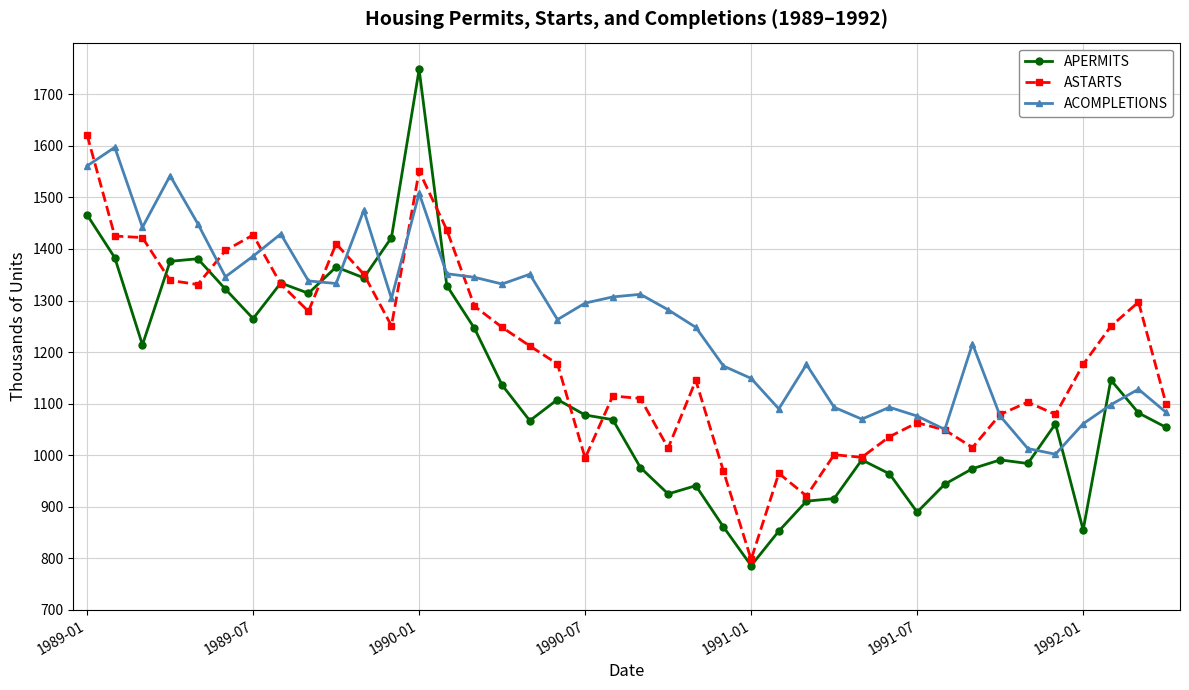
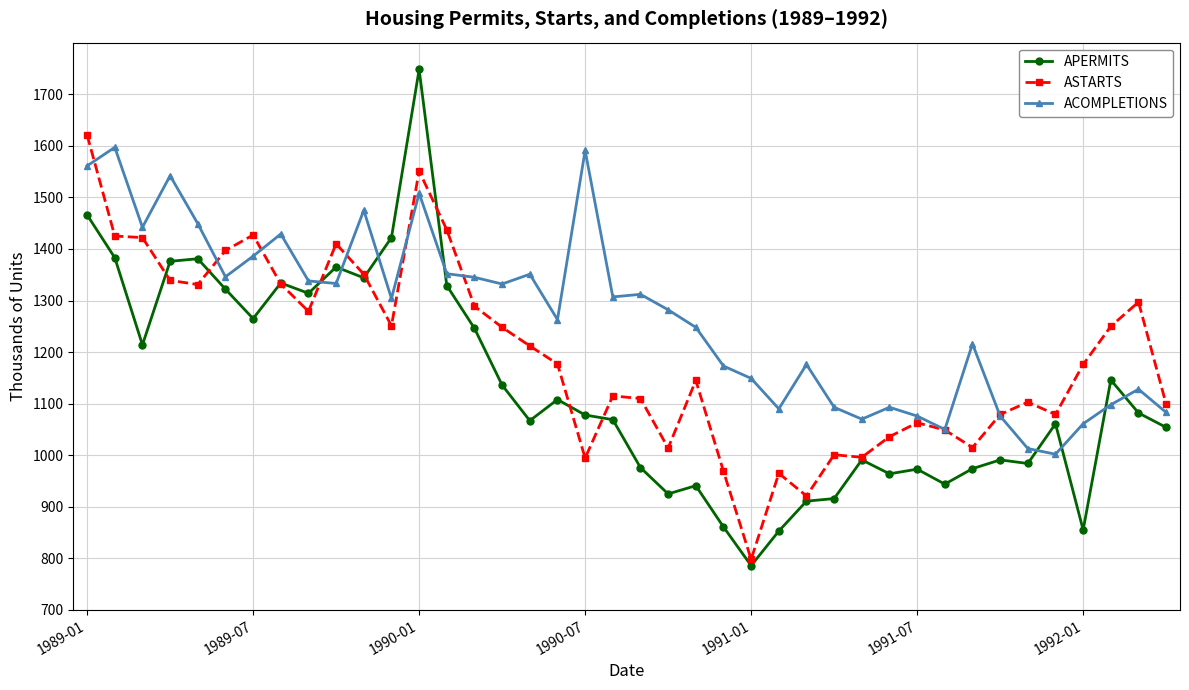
ACOMPLETIONS, 1990-07: 1300 -> 1590
APERMITS, 1991-07: 890 -> 970
